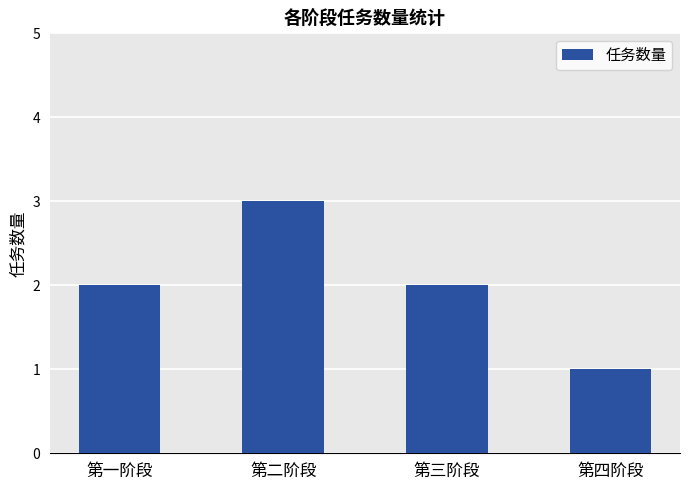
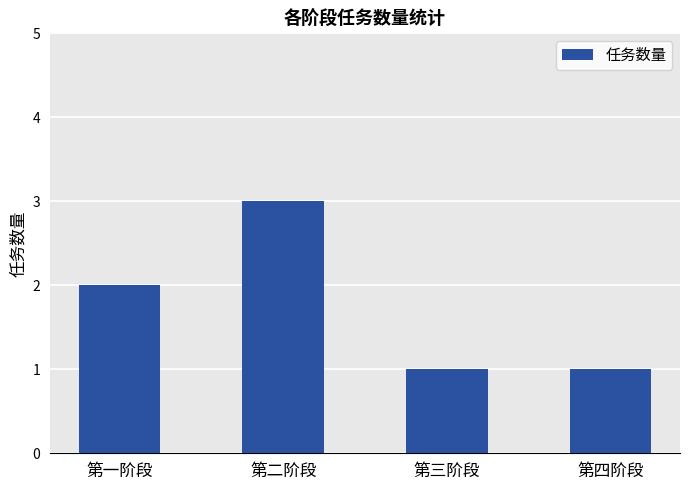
第三阶段: 2 -> 1
